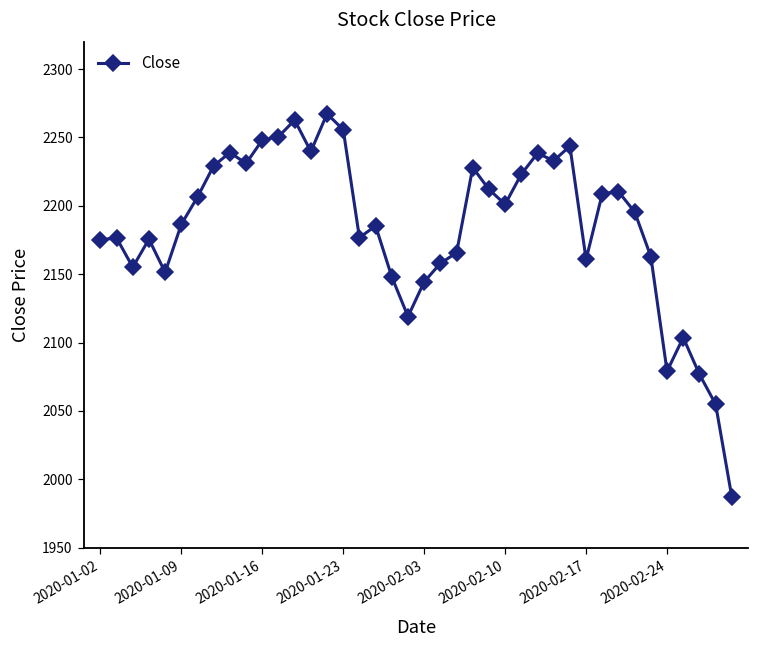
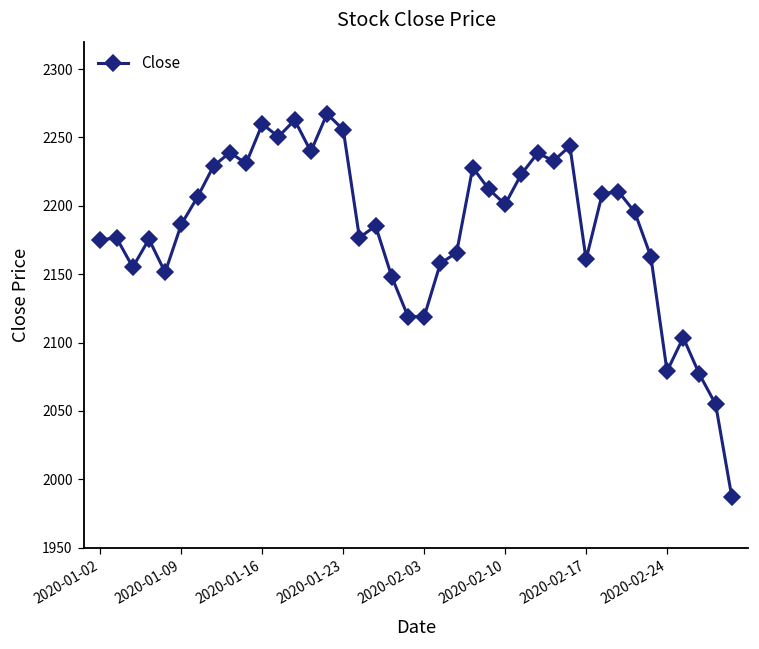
2020-01-16: 2248 -> 2260
2020-02-03: 2144 -> 2119
